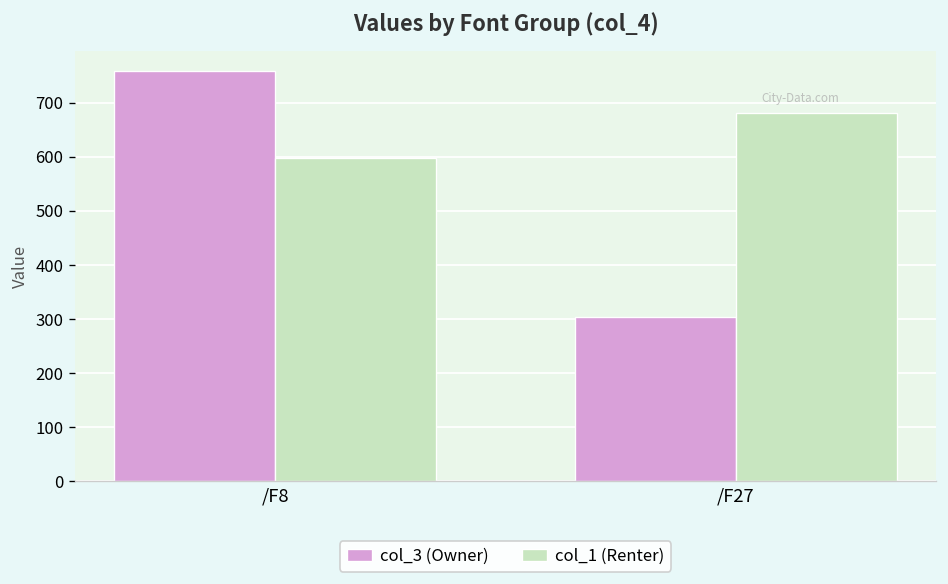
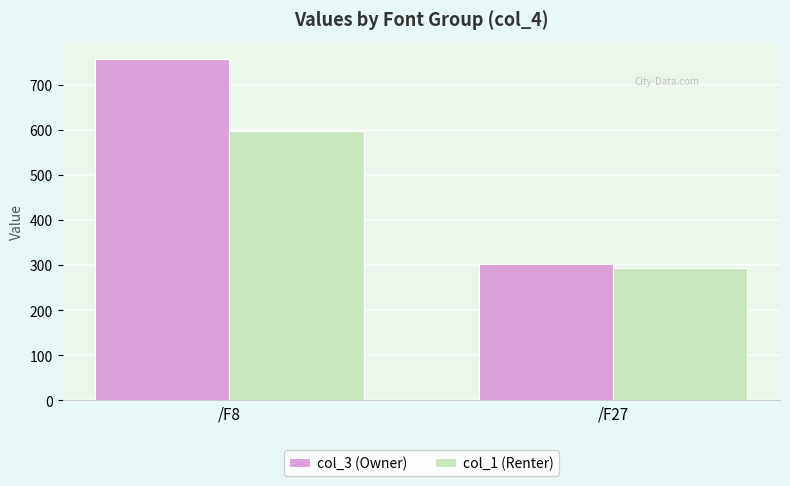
col_1 (Renter), /F27: 680 -> 290
